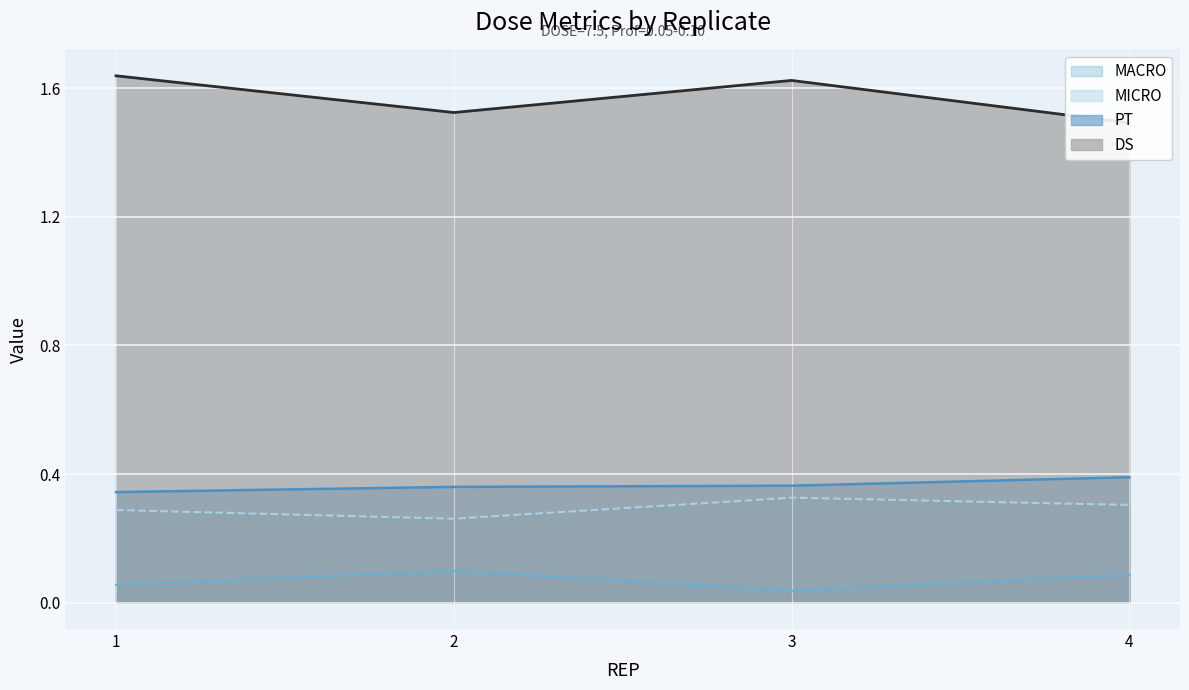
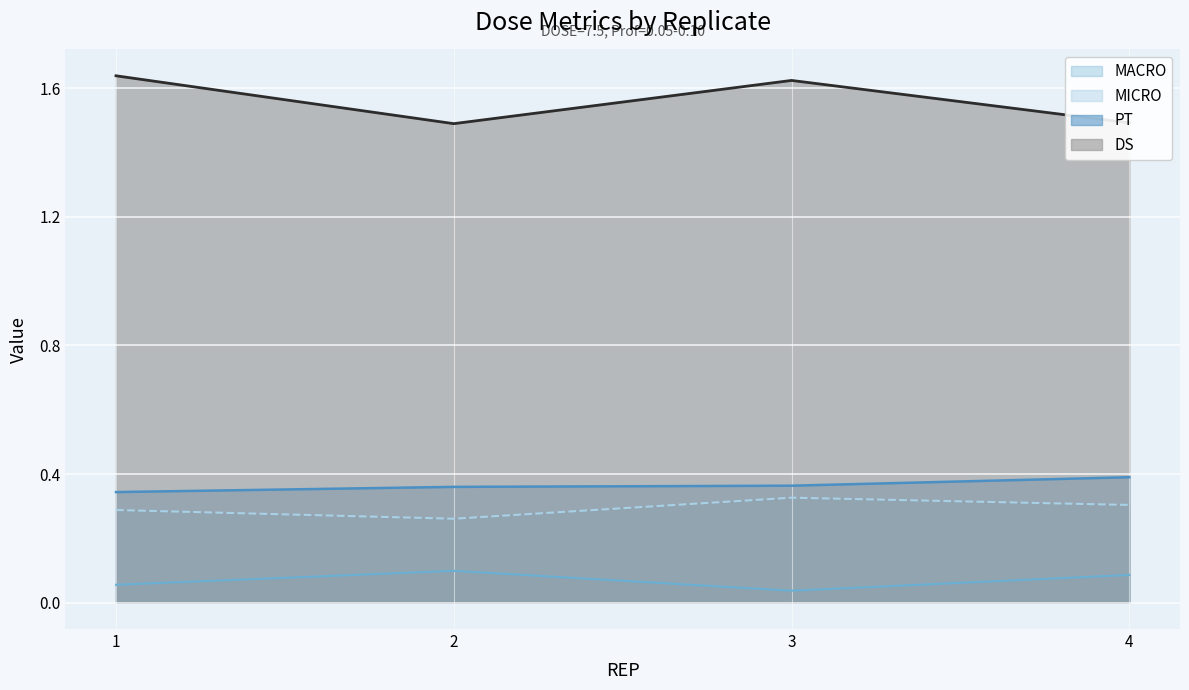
DS, 2: 1.52 -> 1.49
